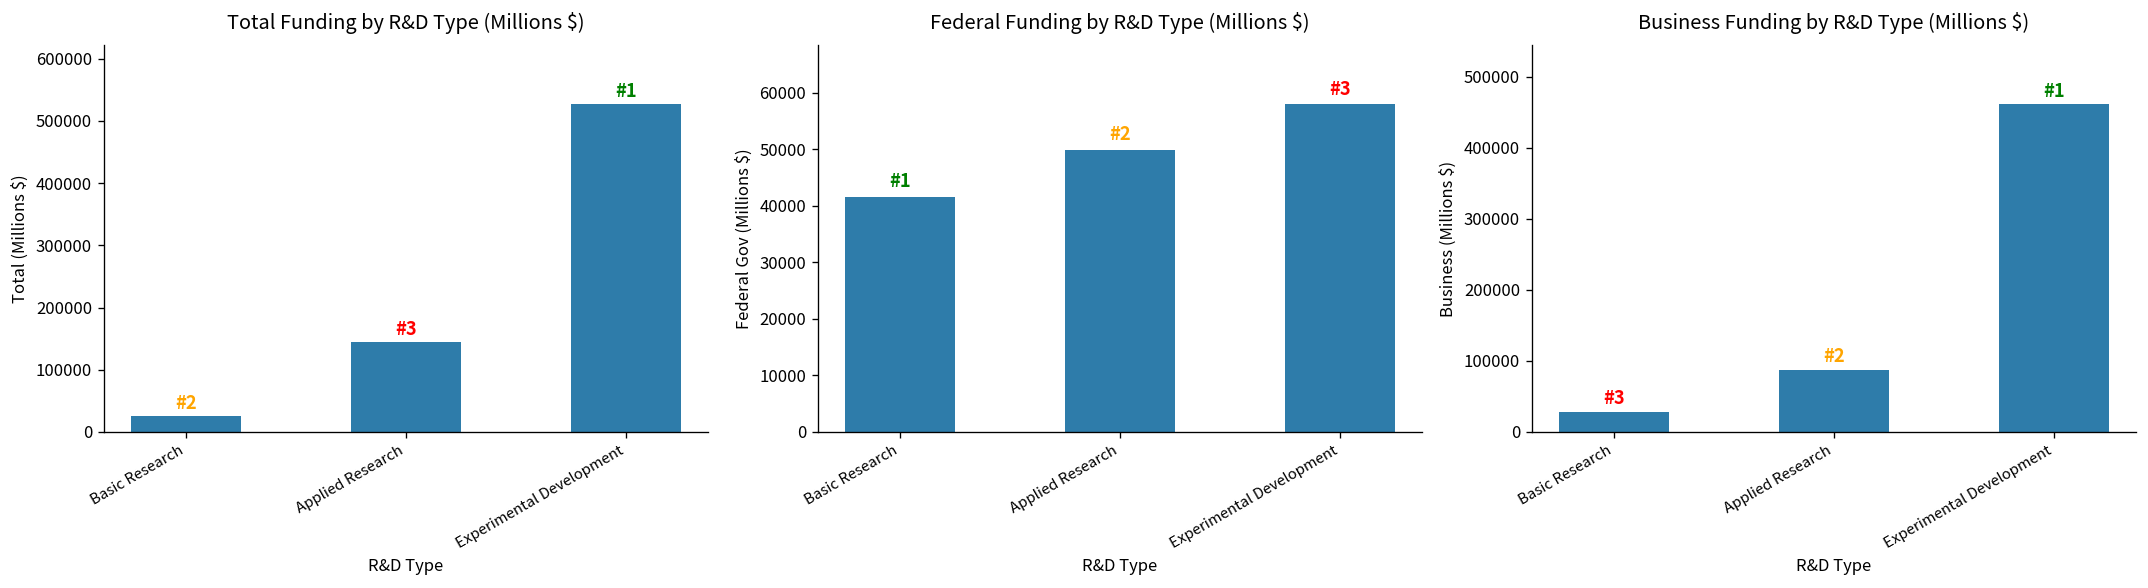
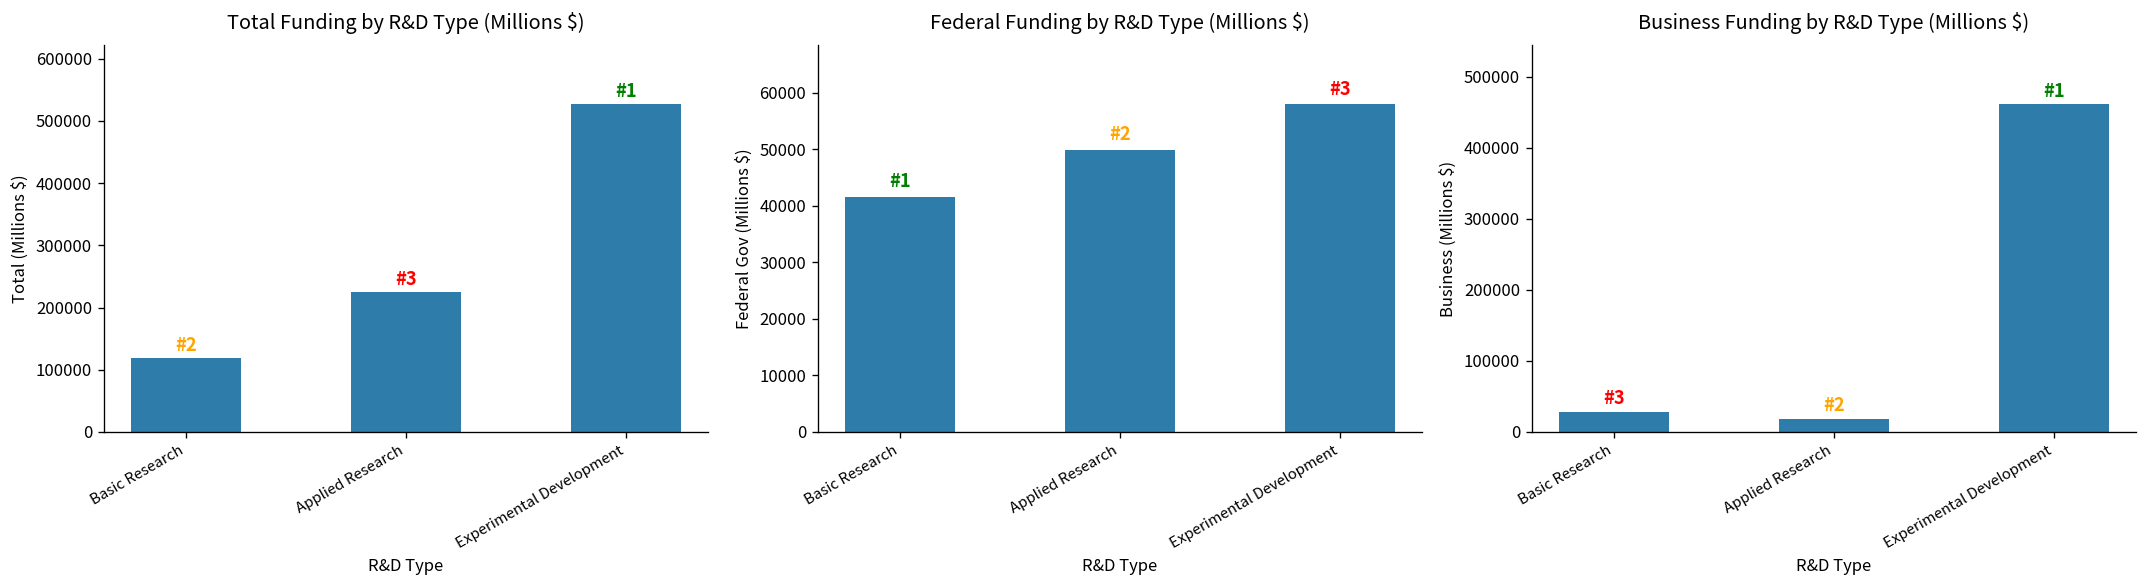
Total Funding by R&D Type (Millions $), Basic Research: 30000 -> 120000
Total Funding by R&D Type (Millions $), Applied Research: 140000 -> 230000
Business Funding by R&D Type (Millions $), Applied Research: 90000 -> 20000
